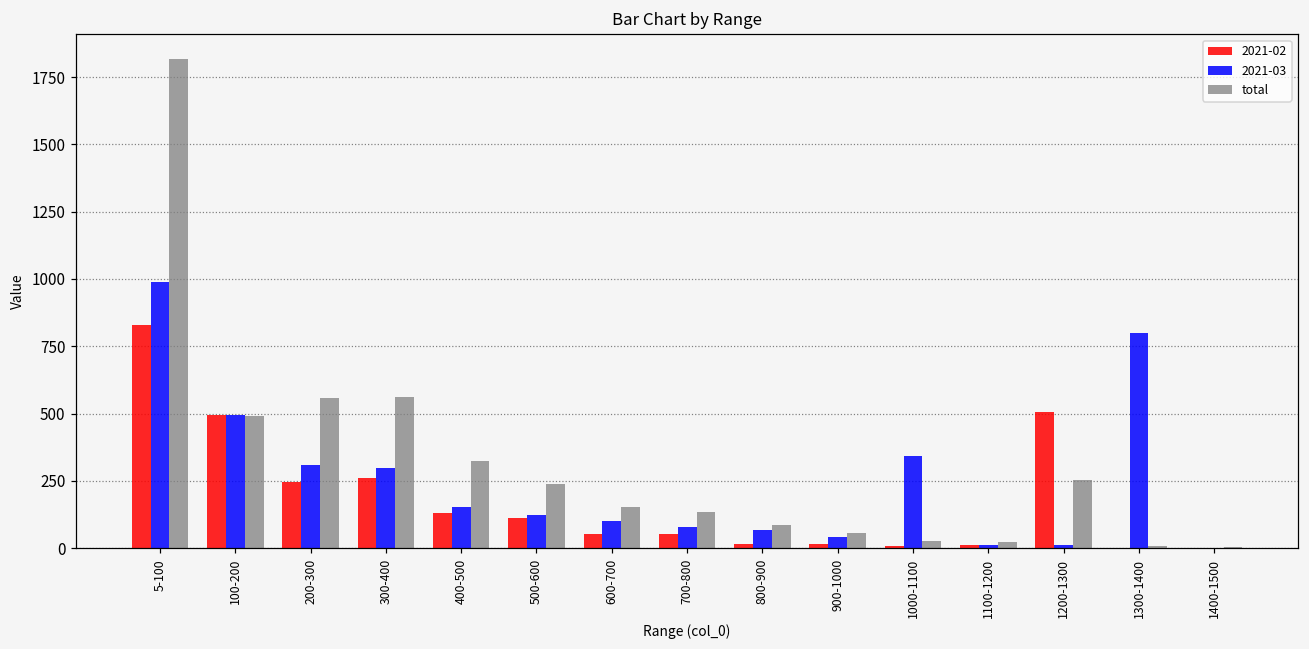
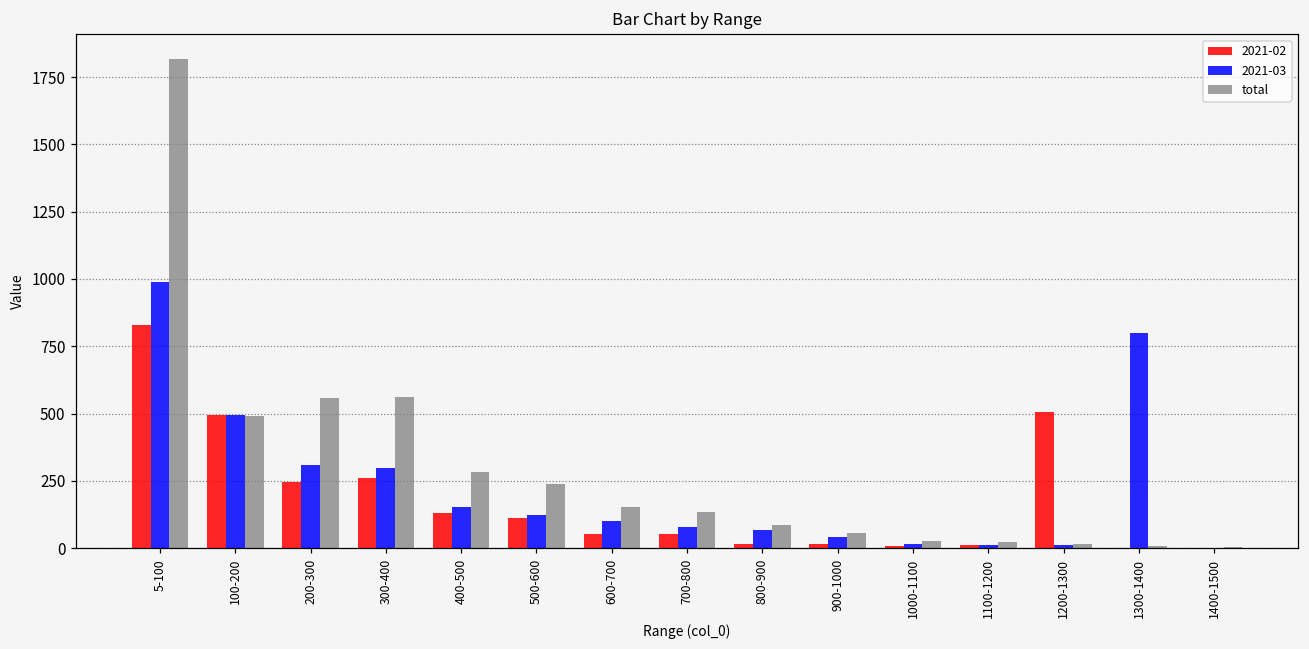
total, 400-500: 320 -> 290
2021-03, 1000-1100: 340 -> 20
total, 1200-1300: 250 -> 20
